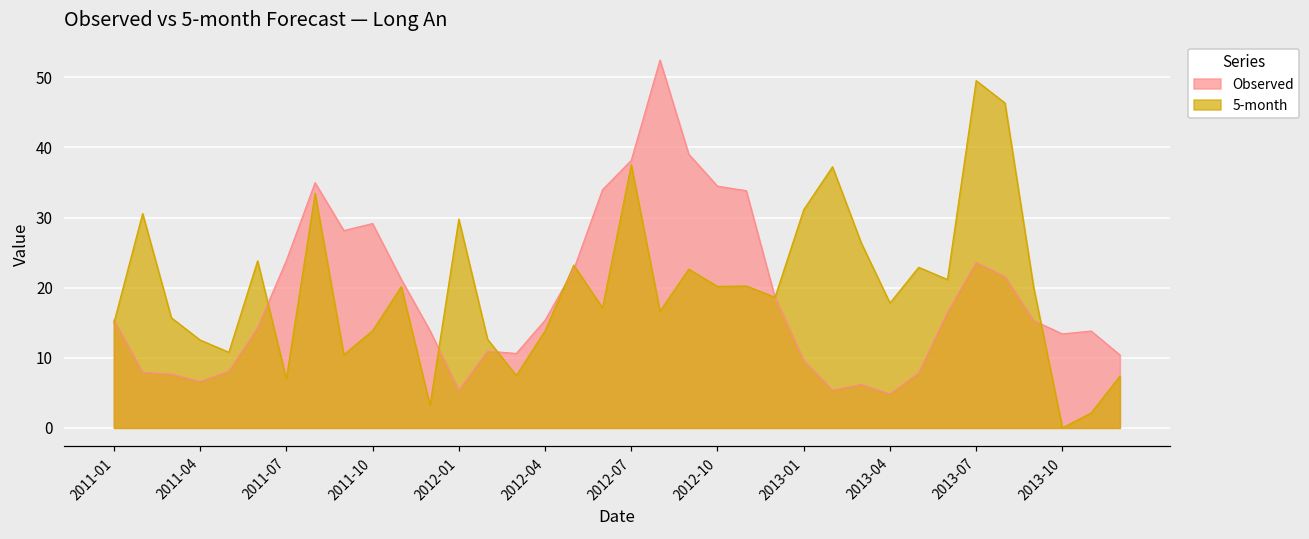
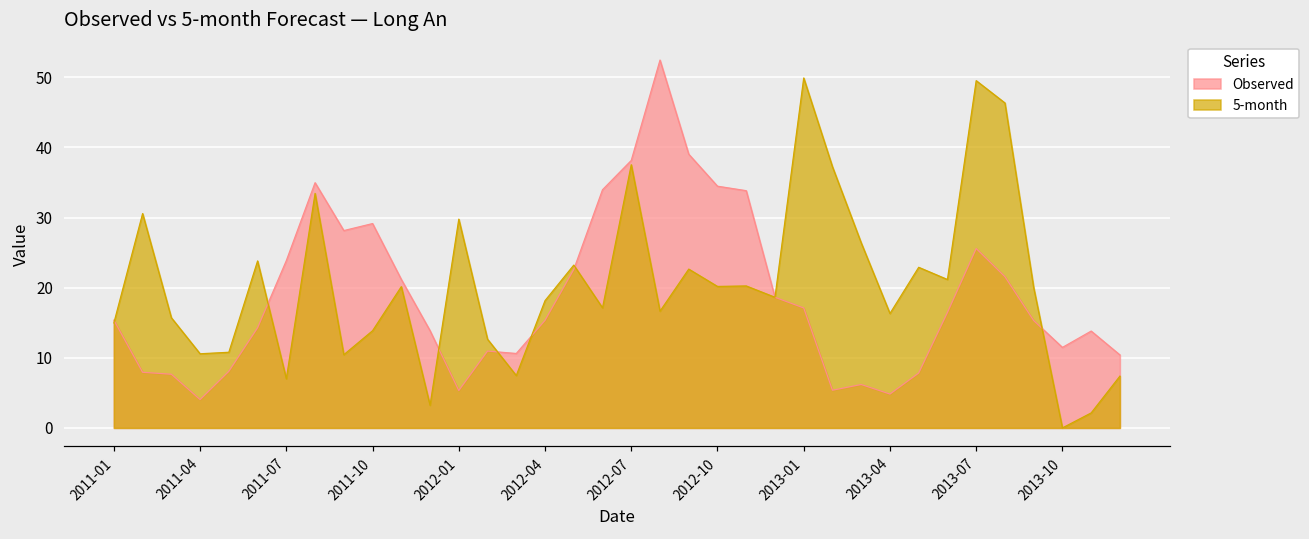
Observed, 2011-04: 7 -> 4
5-month, 2011-04: 13 -> 11
5-month, 2012-04: 14 -> 18
Observed, 2013-01: 10 -> 17
5-month, 2013-01: 31 -> 50
5-month, 2013-04: 18 -> 16
Observed, 2013-07: 24 -> 26
Observed, 2013-10: 13 -> 11
